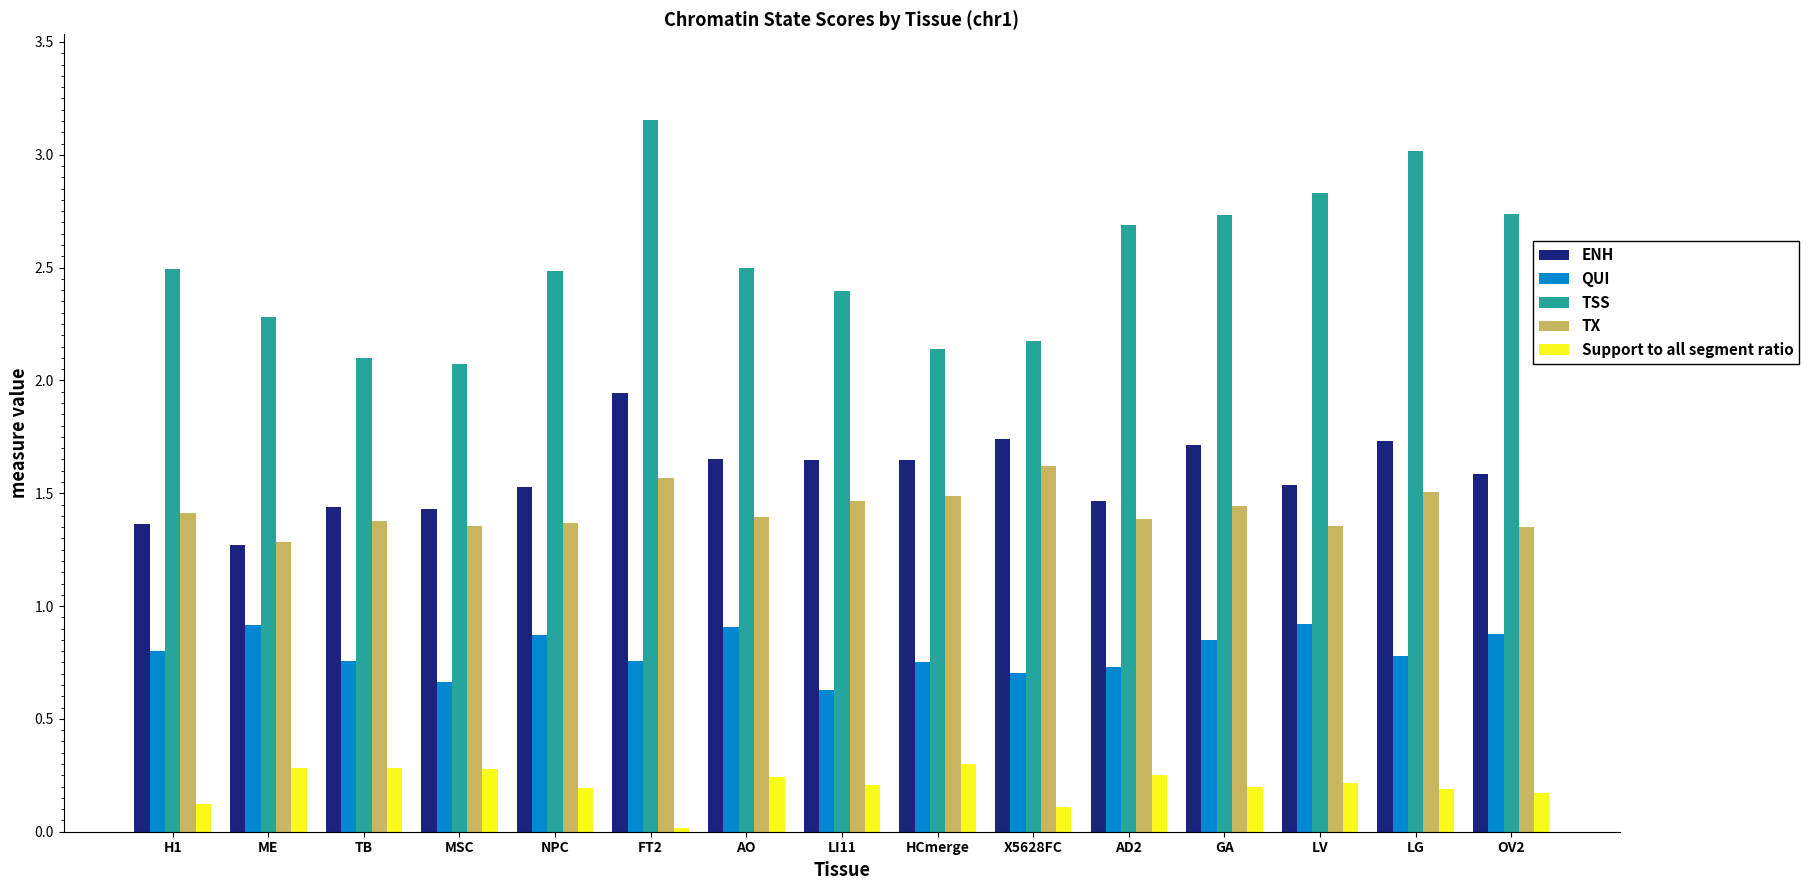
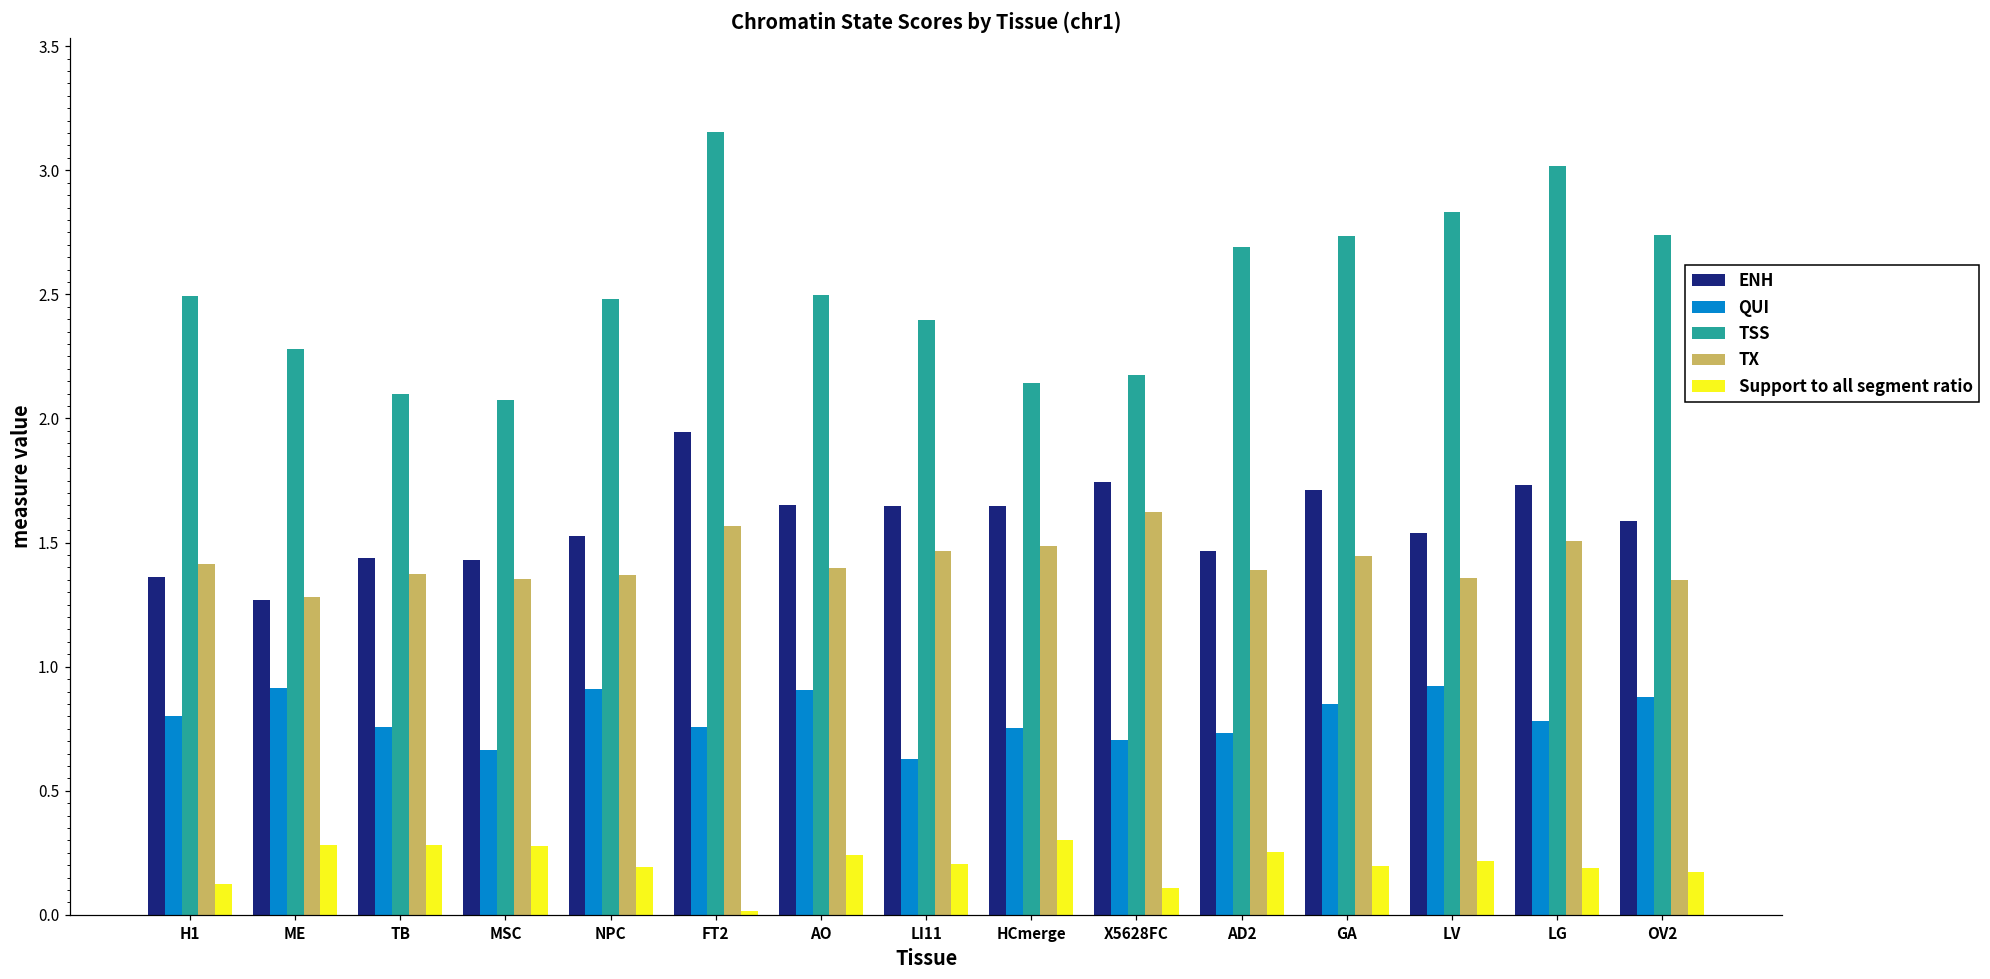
QUI, NPC: 0.87 -> 0.91
